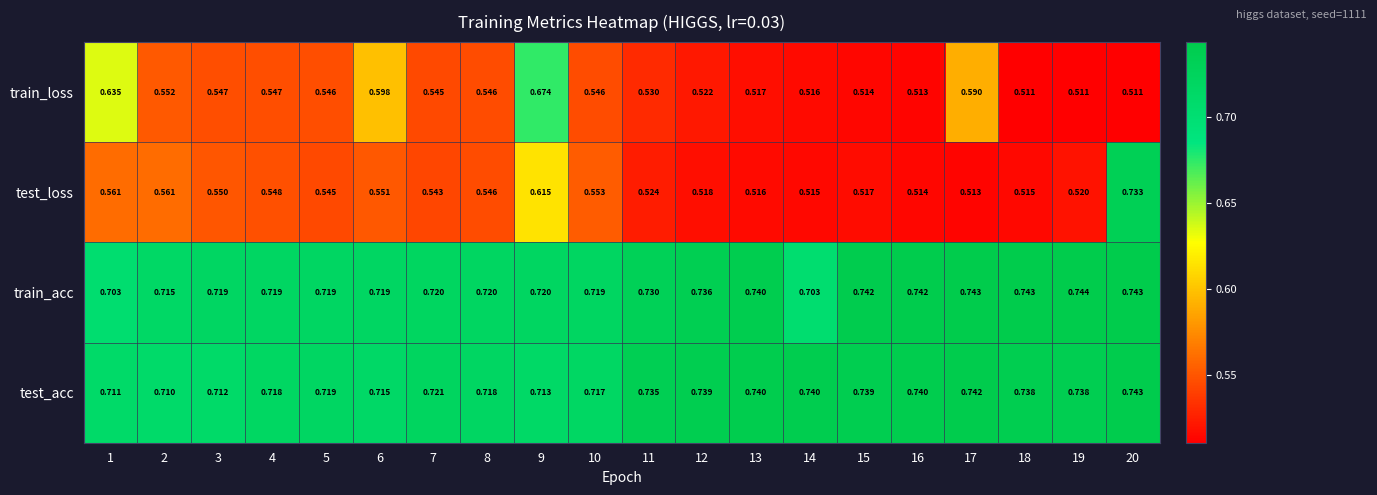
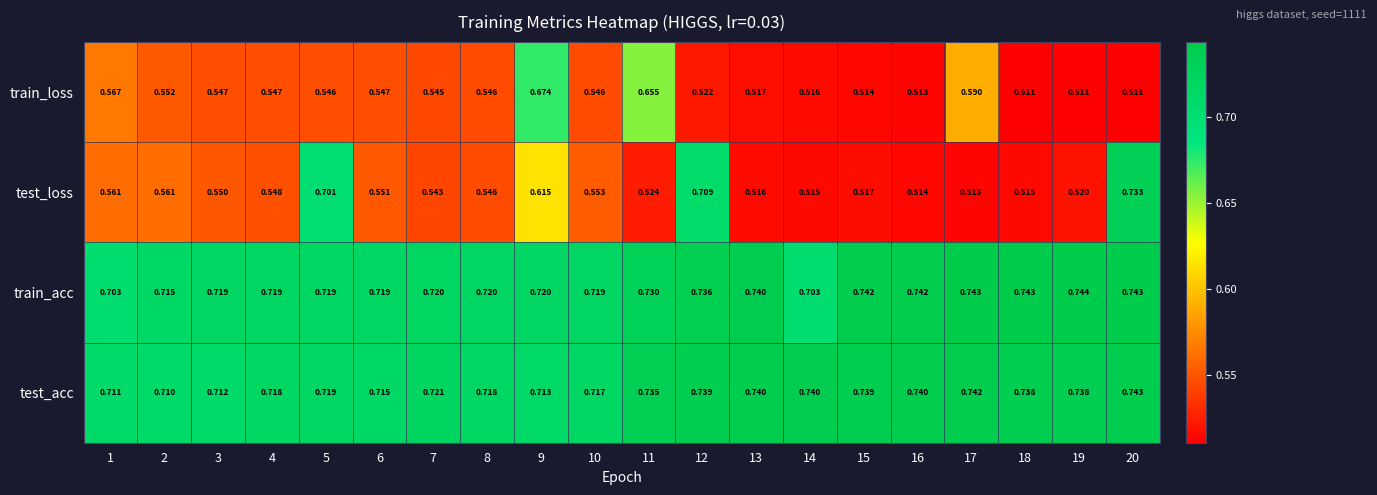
train_loss, 1: 0.635 -> 0.567
train_loss, 6: 0.598 -> 0.547
train_loss, 11: 0.530 -> 0.655
test_loss, 5: 0.545 -> 0.701
test_loss, 12: 0.518 -> 0.709
